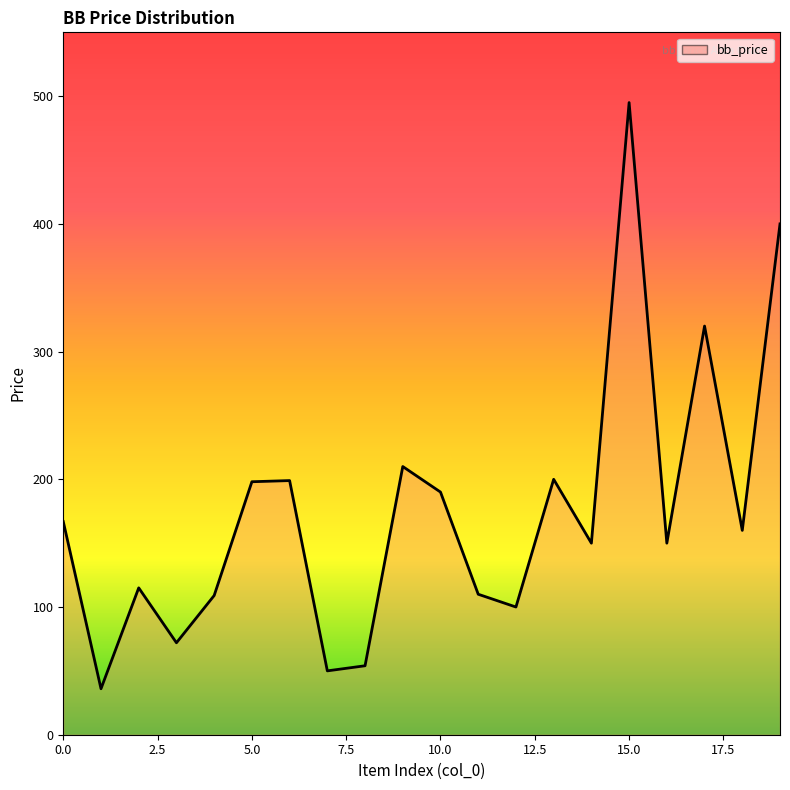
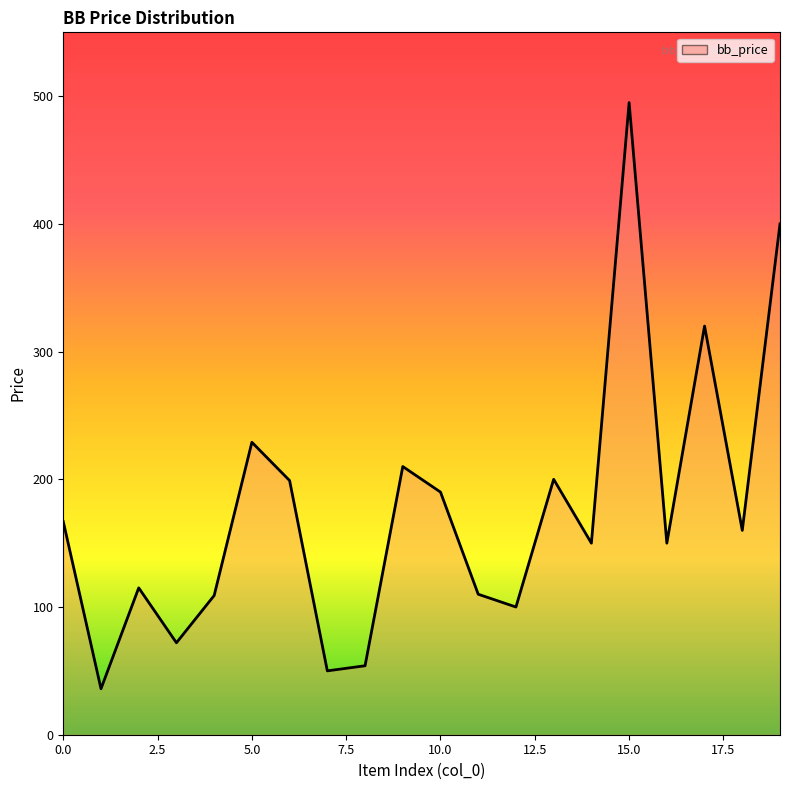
5.0: 198 -> 229
